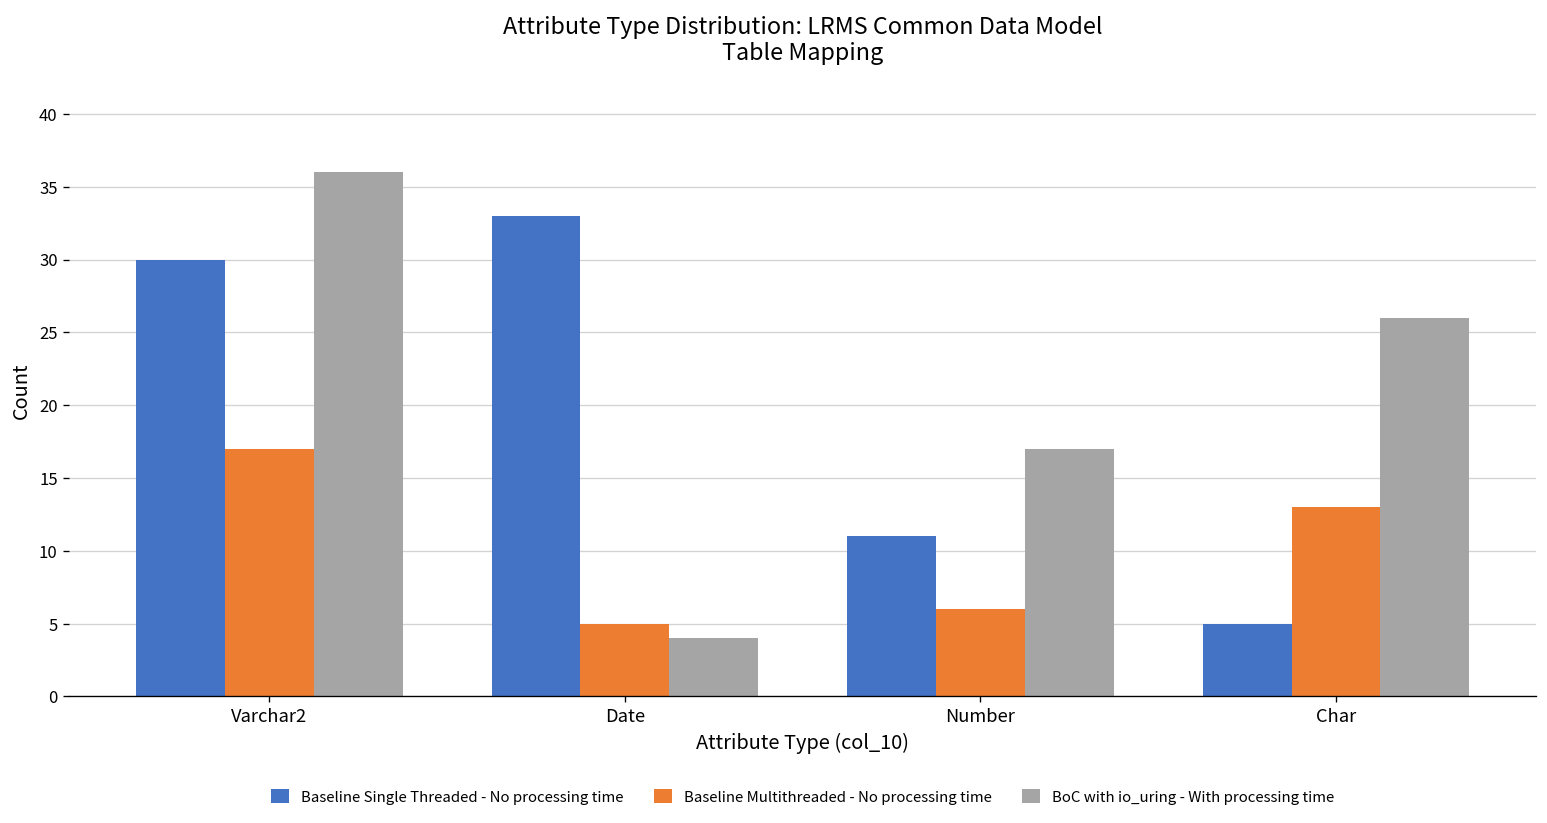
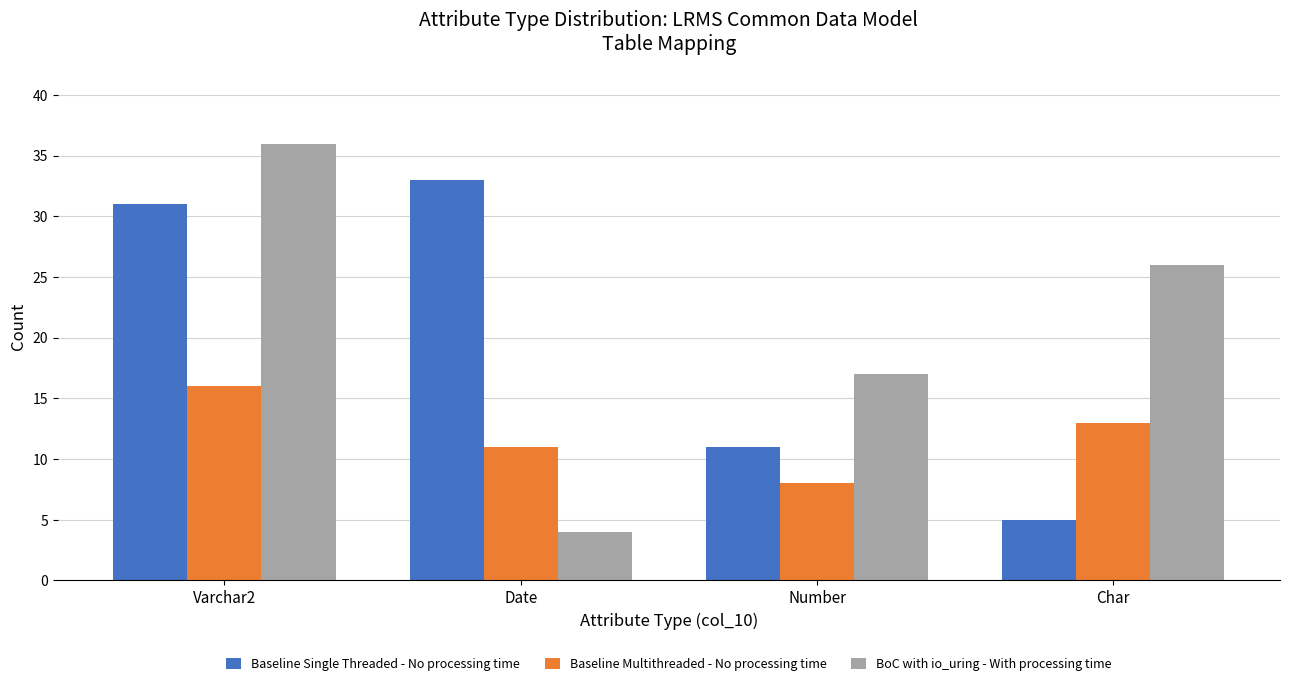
Baseline Single Threaded - No processing time, Varchar2: 30 -> 31
Baseline Multithreaded - No processing time, Varchar2: 17 -> 16
Baseline Multithreaded - No processing time, Date: 5 -> 11
Baseline Multithreaded - No processing time, Number: 6 -> 8
